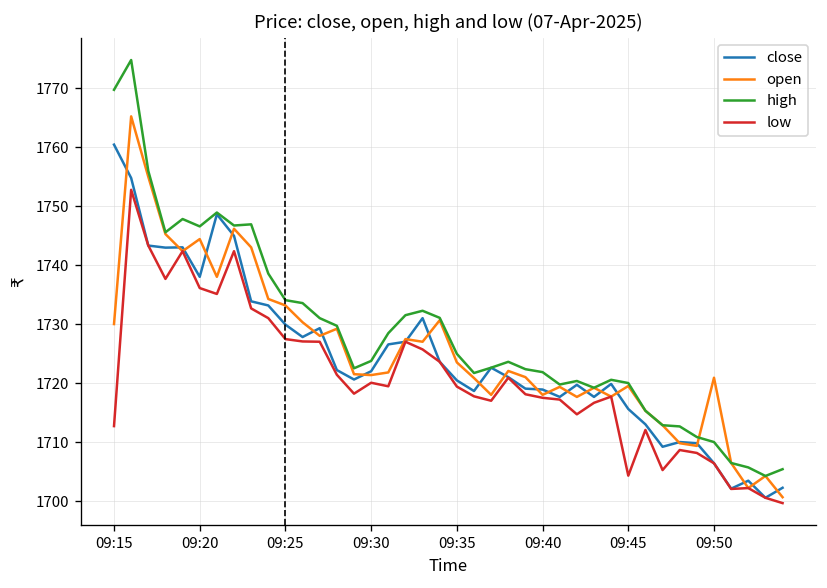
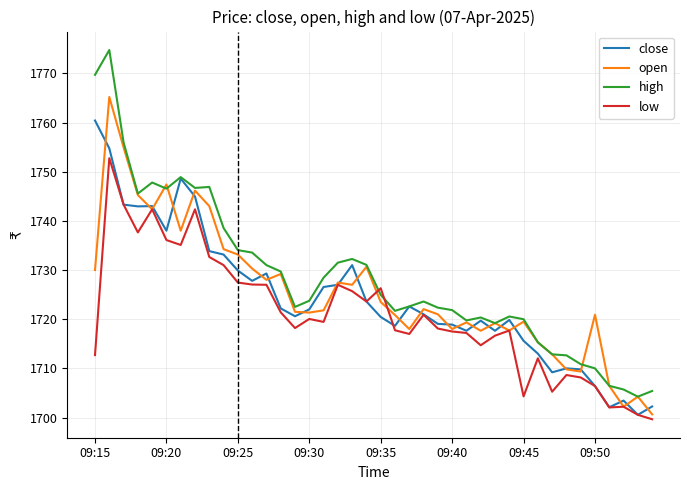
open, 09:20: 1744 -> 1747
low, 09:35: 1719 -> 1726
